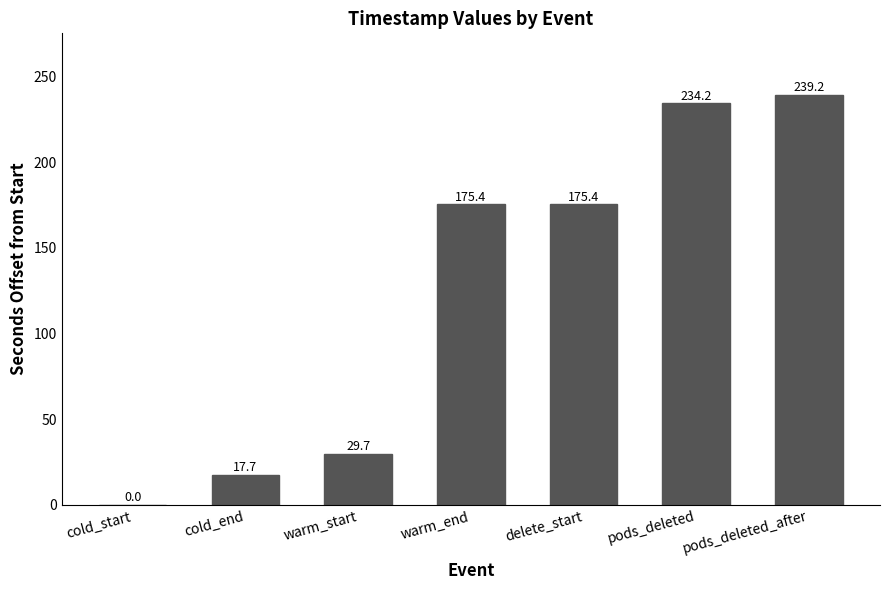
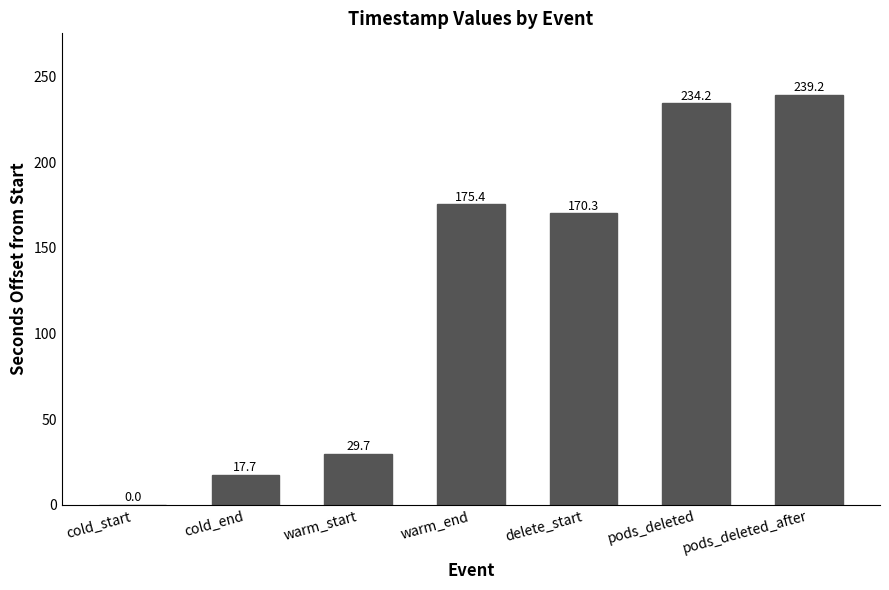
delete_start: 175.4 -> 170.3
